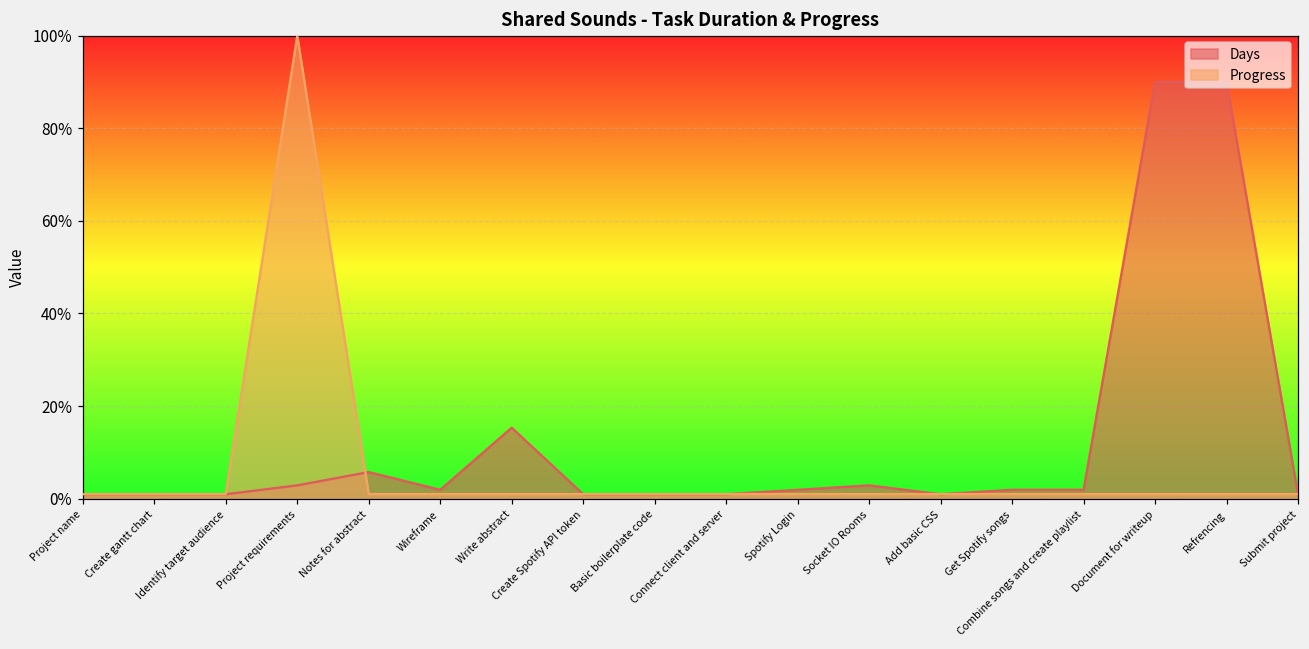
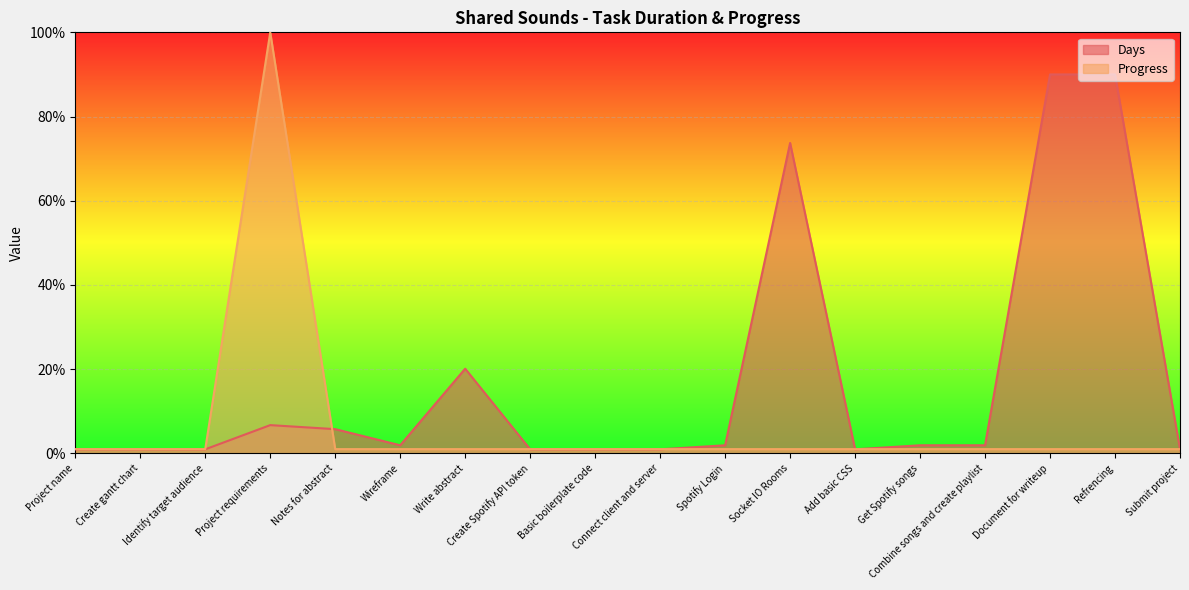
Days, Project requirements: 3% -> 7%
Days, Write abstract: 15% -> 20%
Days, Socket IO Rooms: 3% -> 74%
